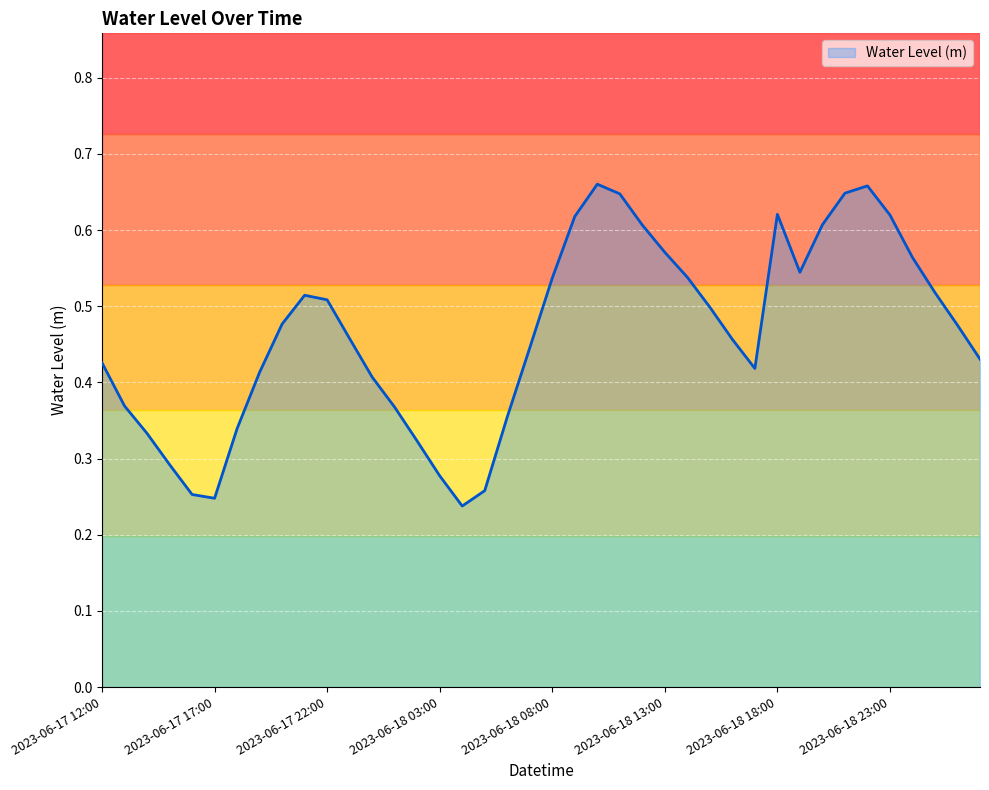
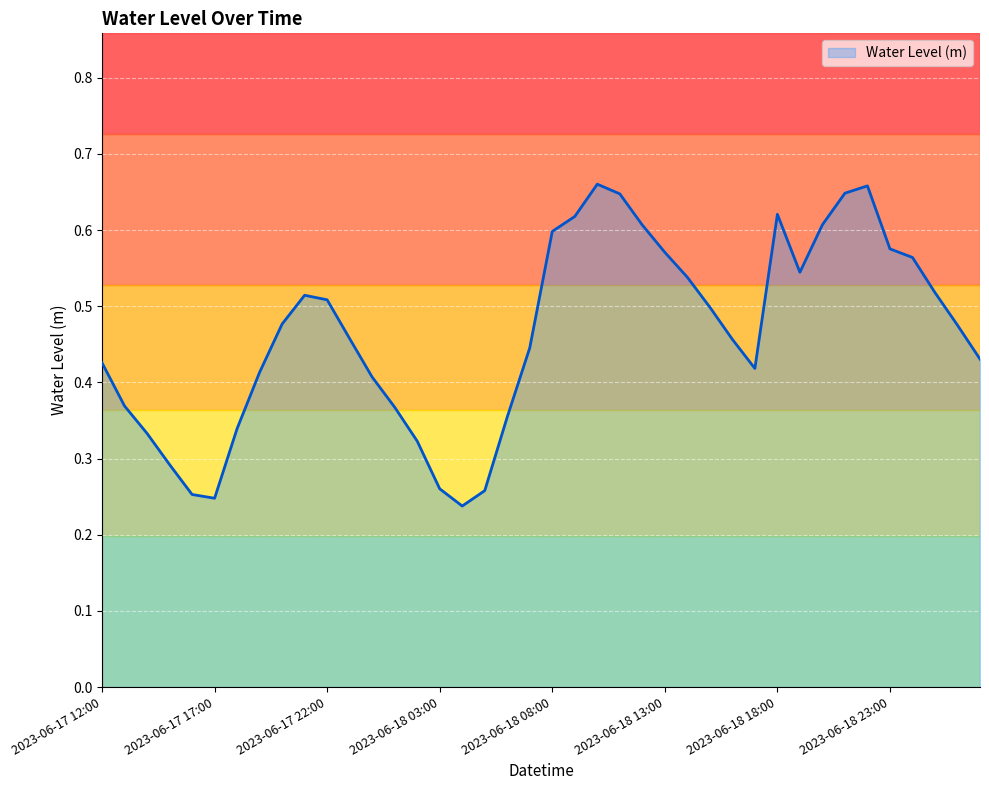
2023-06-18 03:00: 0.28 -> 0.26
2023-06-18 08:00: 0.54 -> 0.60
2023-06-18 23:00: 0.62 -> 0.58
